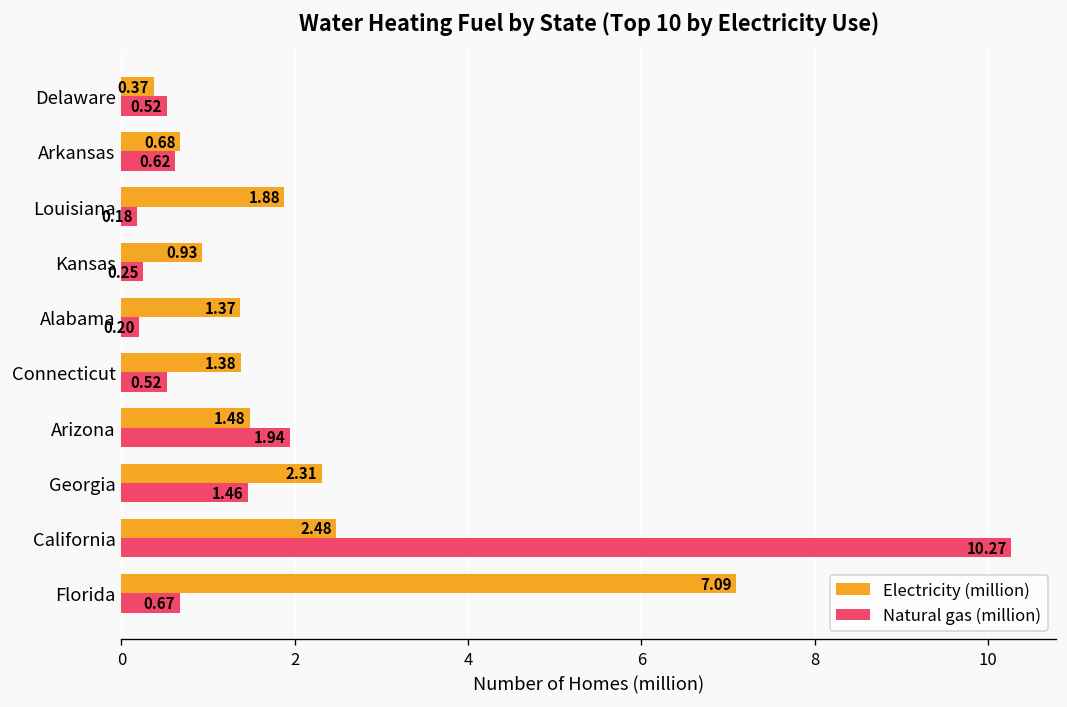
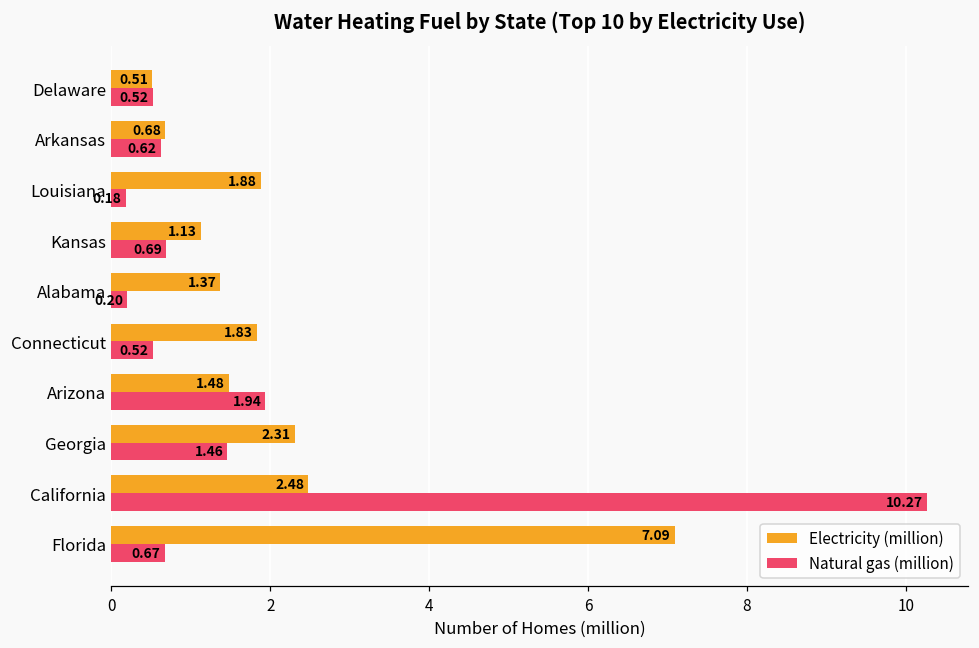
Electricity (million), Delaware: 0.37 -> 0.51
Electricity (million), Kansas: 0.93 -> 1.13
Natural gas (million), Kansas: 0.25 -> 0.69
Electricity (million), Connecticut: 1.38 -> 1.83
